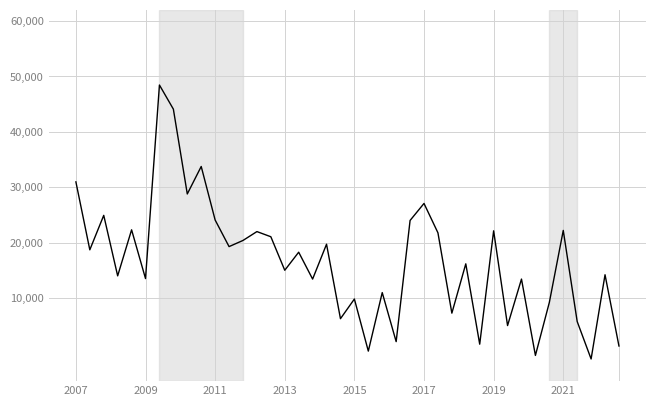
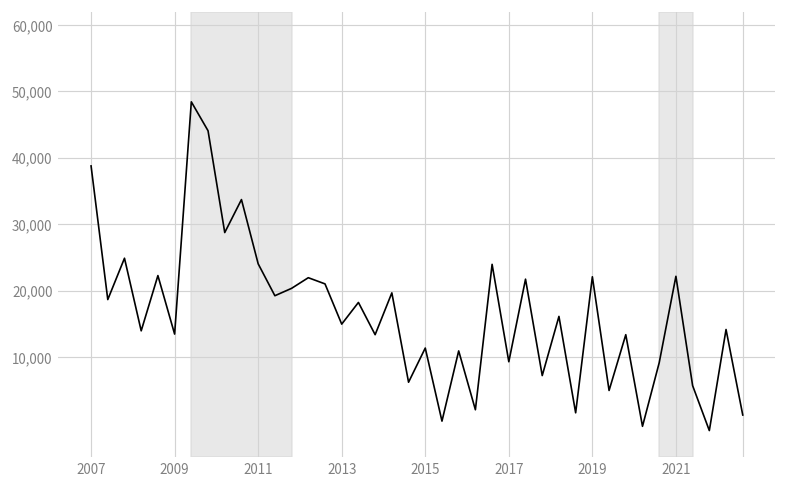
2007: 31,000 -> 39,000
2015: 10,000 -> 11,000
2017: 27,000 -> 9,000
